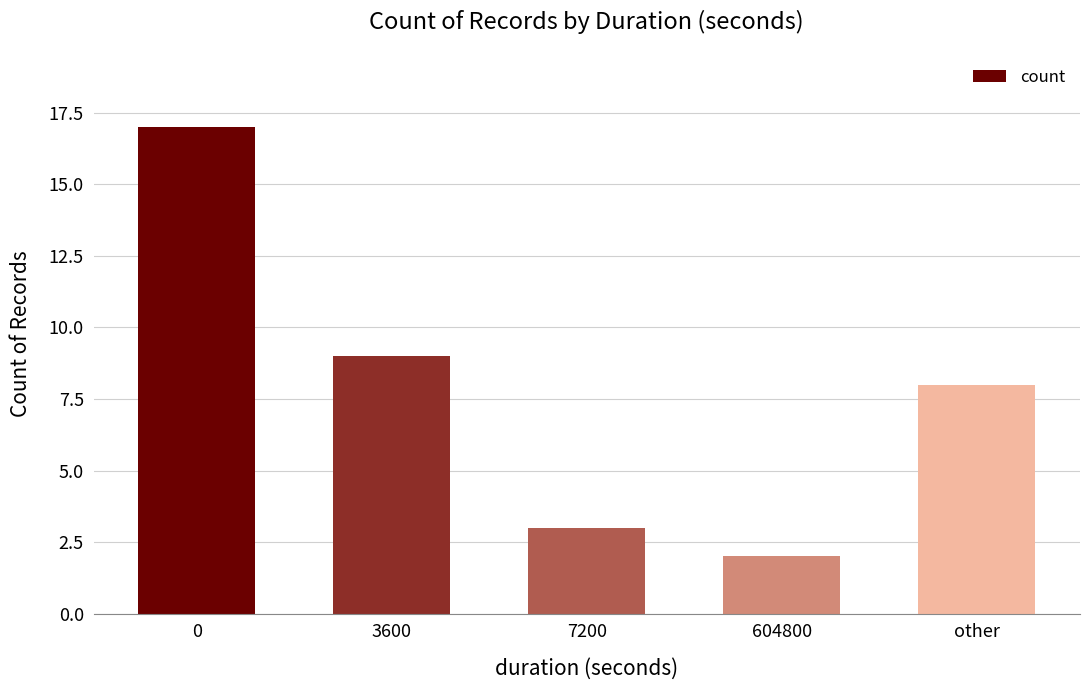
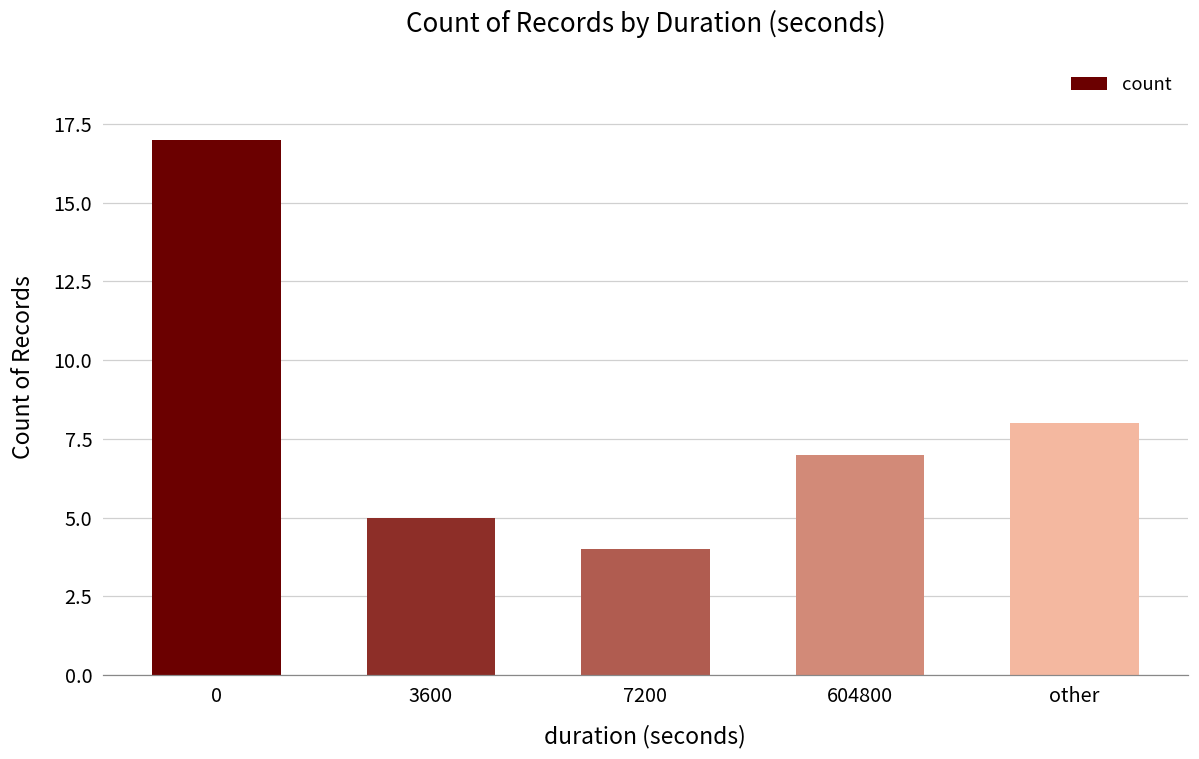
3600: 9 -> 5
7200: 3 -> 4
604800: 2 -> 7
